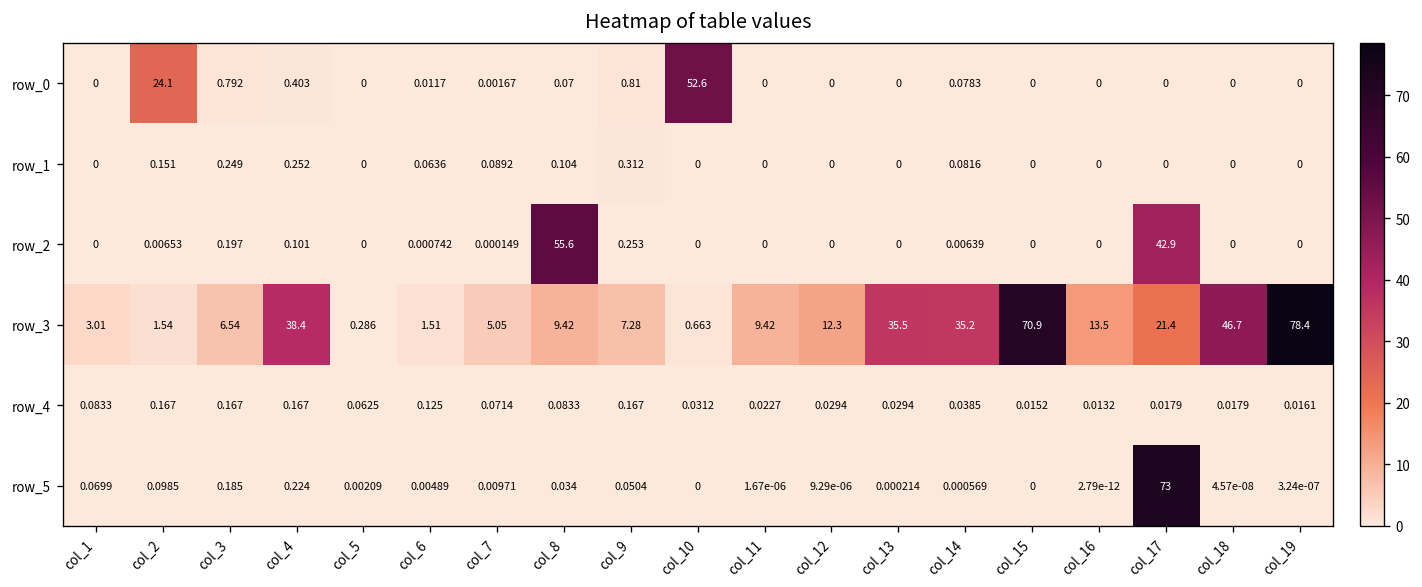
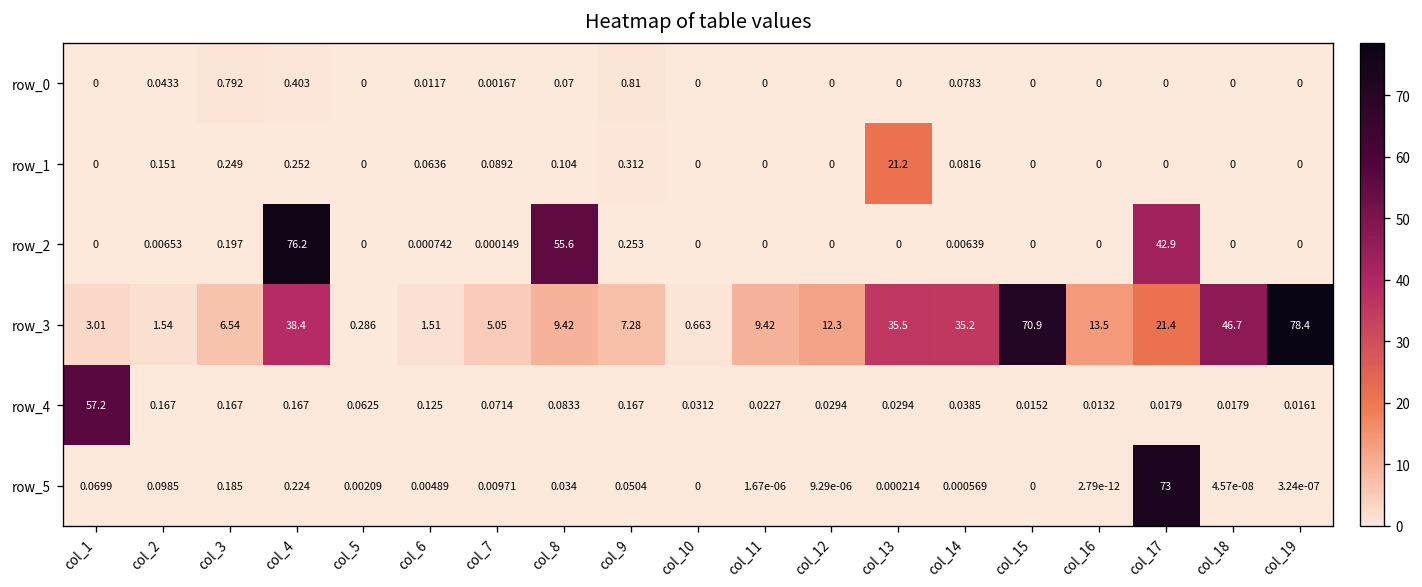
row_0, col_2: 24.1 -> 0.0433
row_0, col_10: 52.6 -> 0
row_1, col_13: 0 -> 21.2
row_2, col_4: 0.101 -> 76.2
row_4, col_1: 0.0833 -> 57.2
